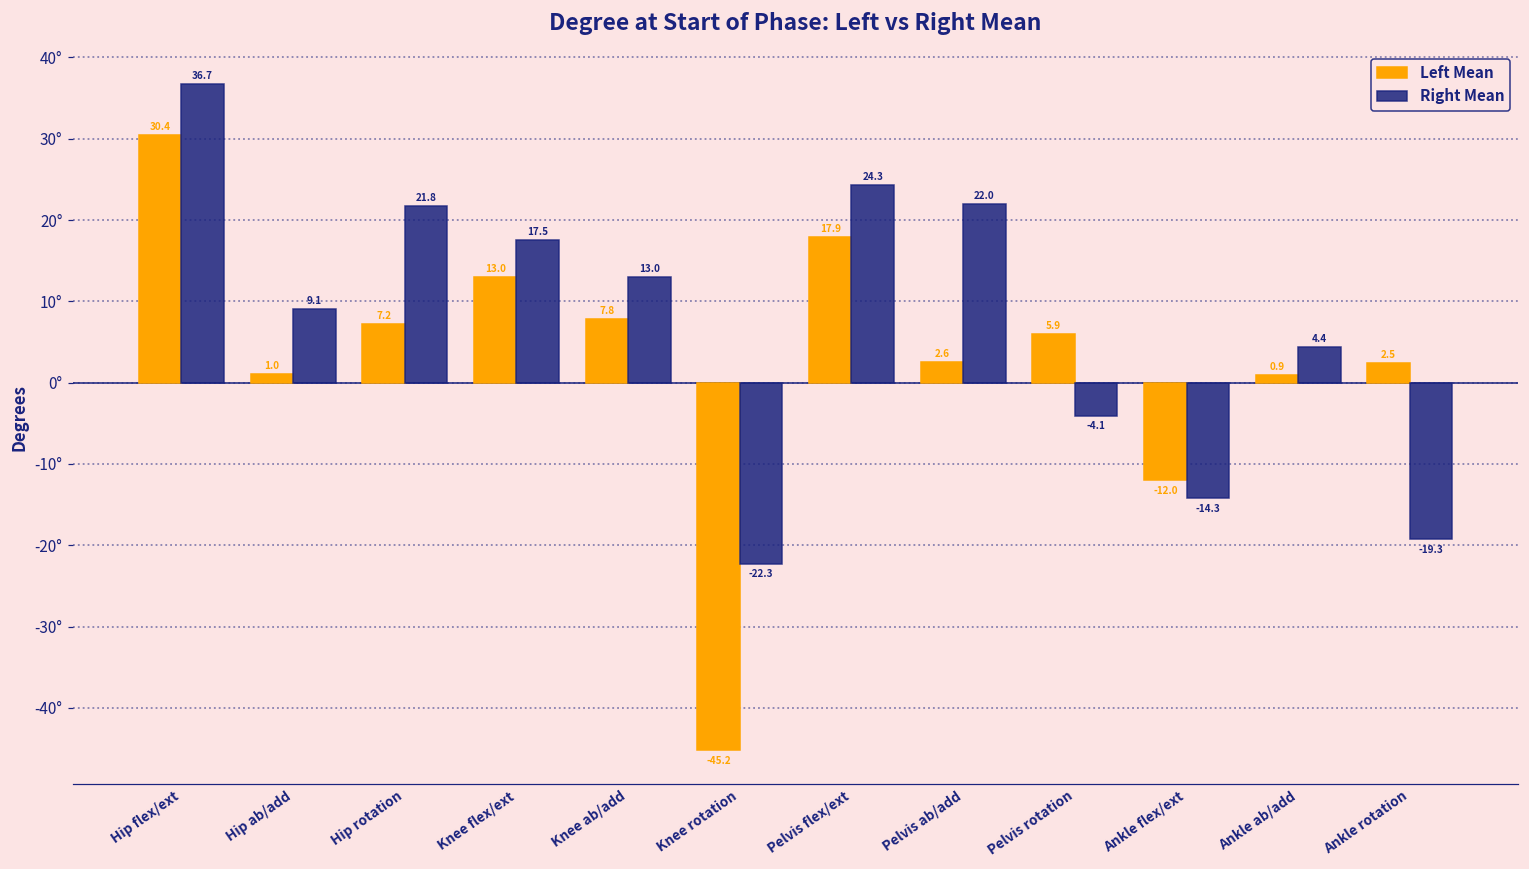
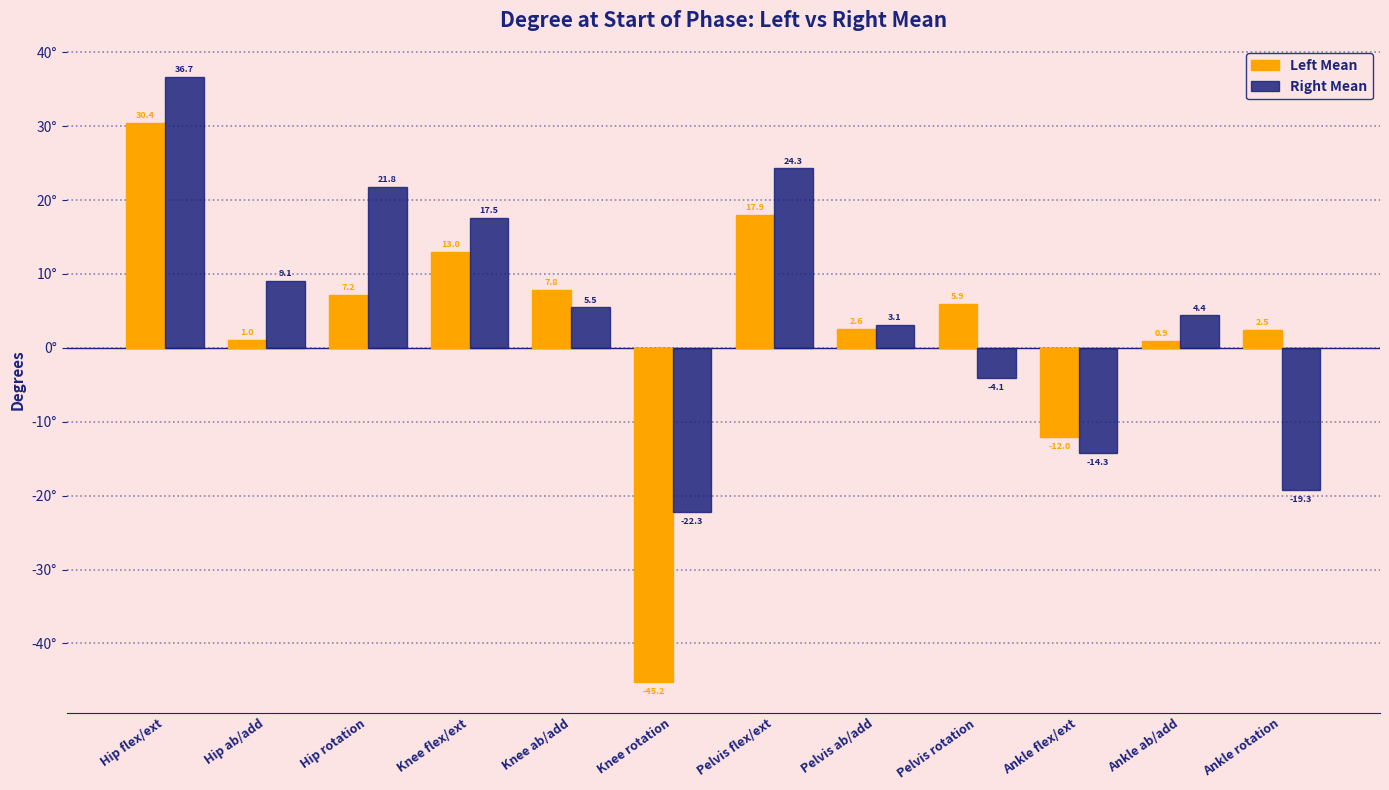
Right Mean, Knee ab/add: 13.0 -> 5.5
Right Mean, Pelvis ab/add: 22.0 -> 3.1
